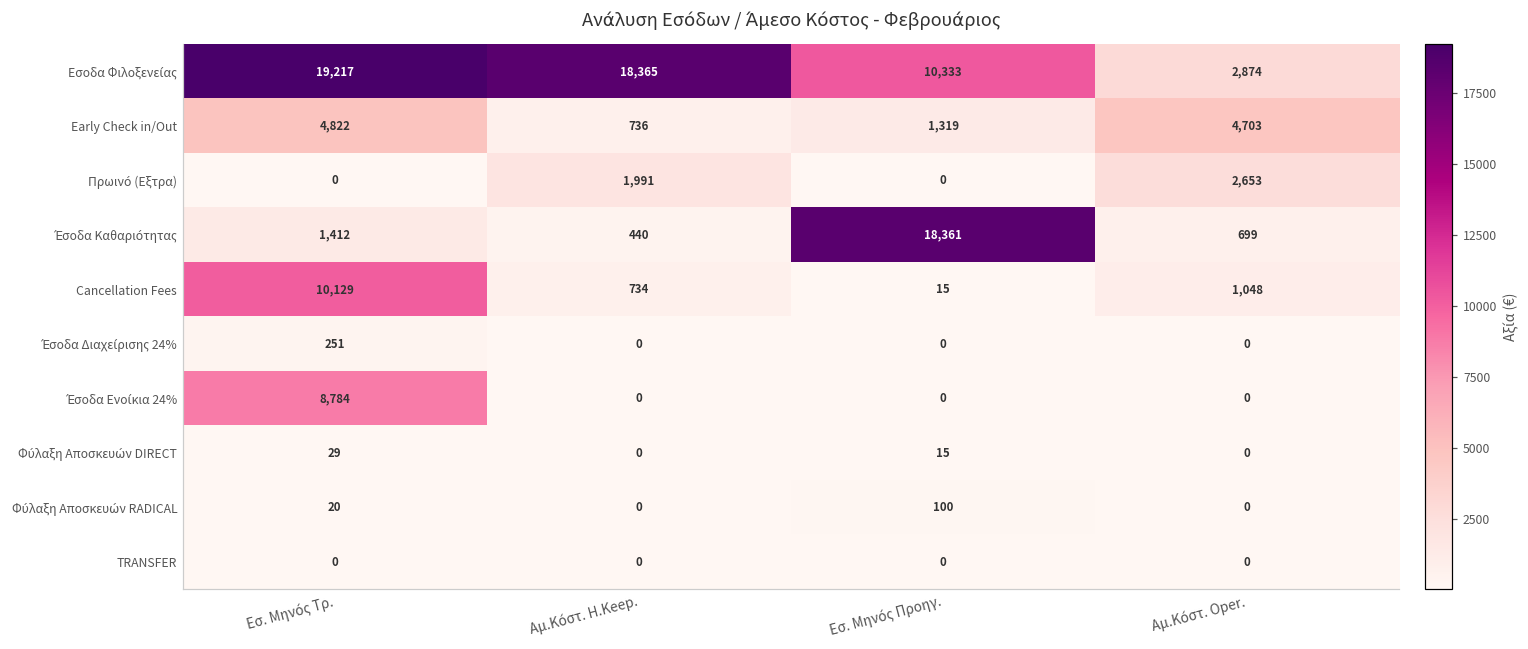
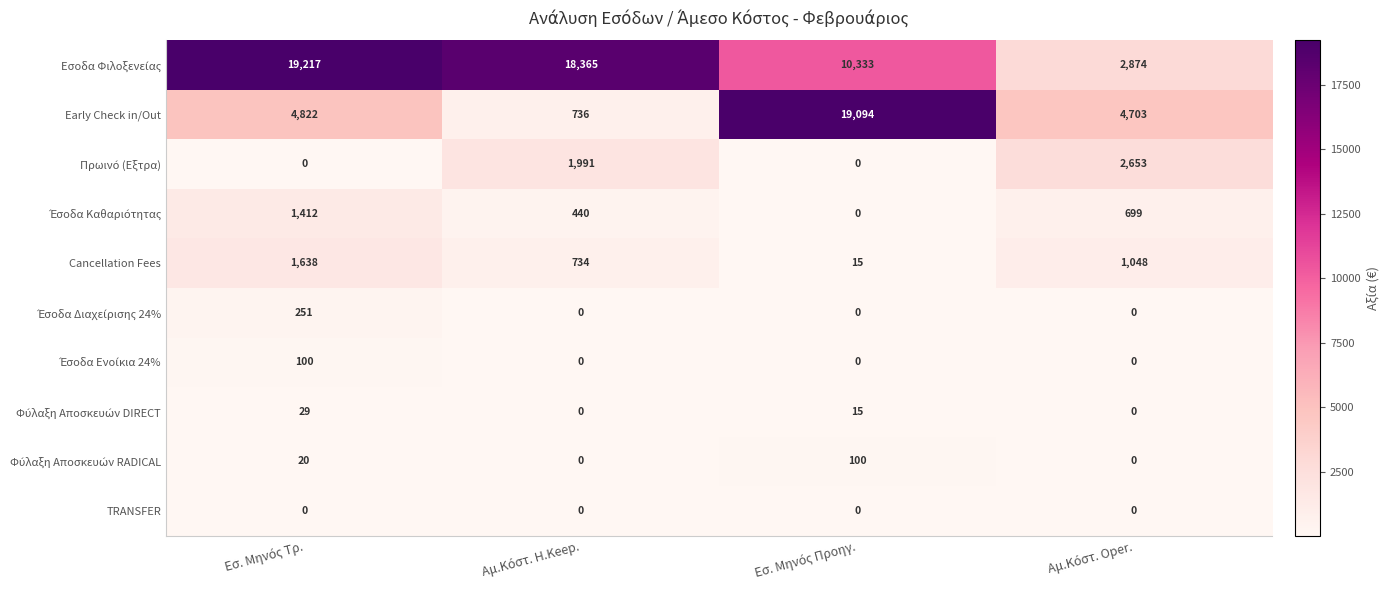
Early Check in/Out, Εσ. Μηνός Προηγ.: 1,319 -> 19,094
Έσοδα Καθαριότητας, Εσ. Μηνός Προηγ.: 18,361 -> 0
Cancellation Fees, Εσ. Μηνός Τρ.: 10,129 -> 1,638
Έσοδα Ενοίκια 24%, Εσ. Μηνός Τρ.: 8,784 -> 100
